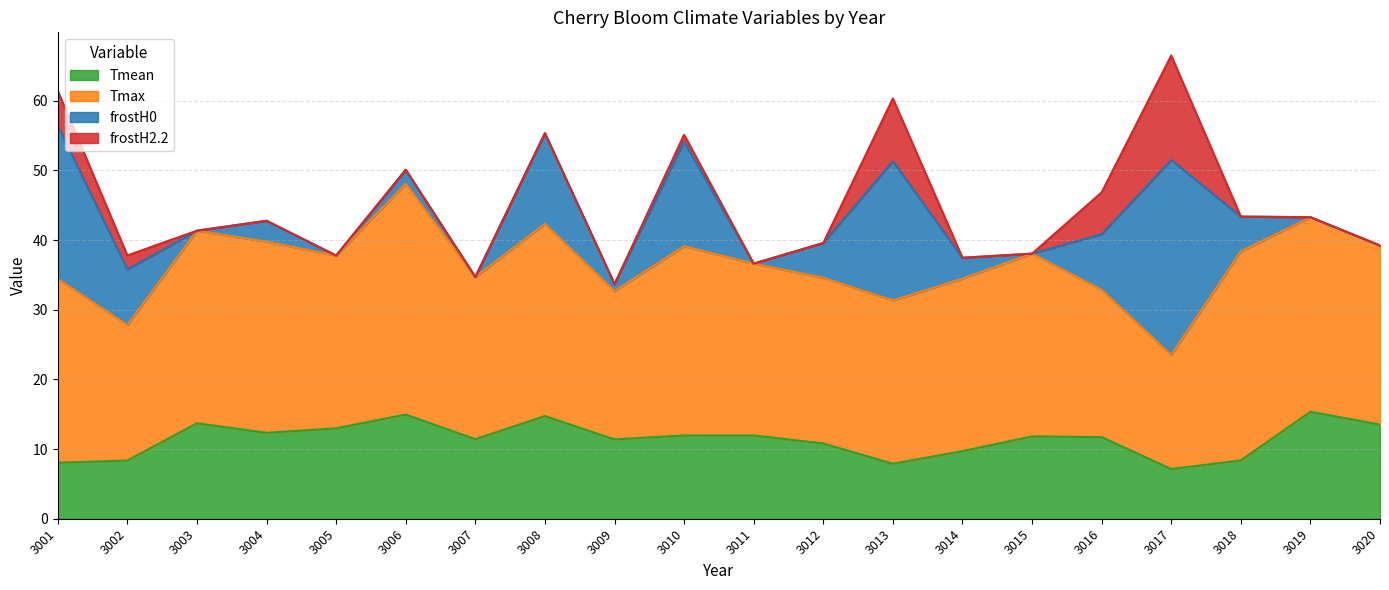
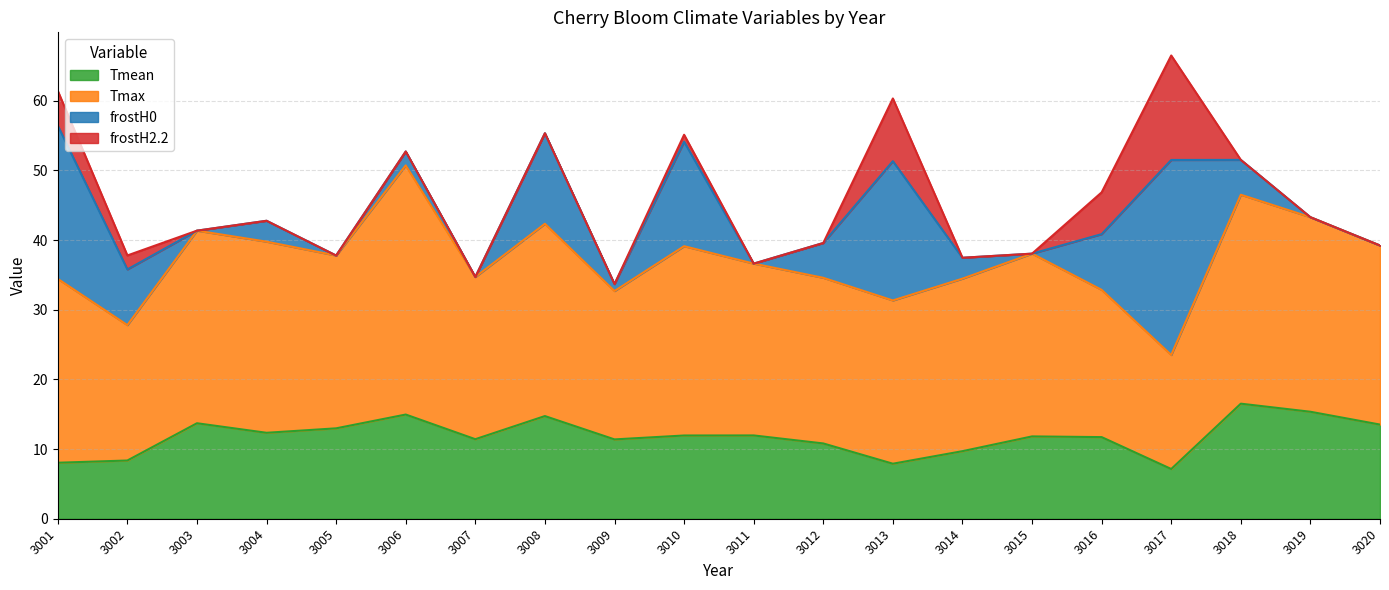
Tmax, 3006: 33 -> 36
Tmean, 3018: 8 -> 17
